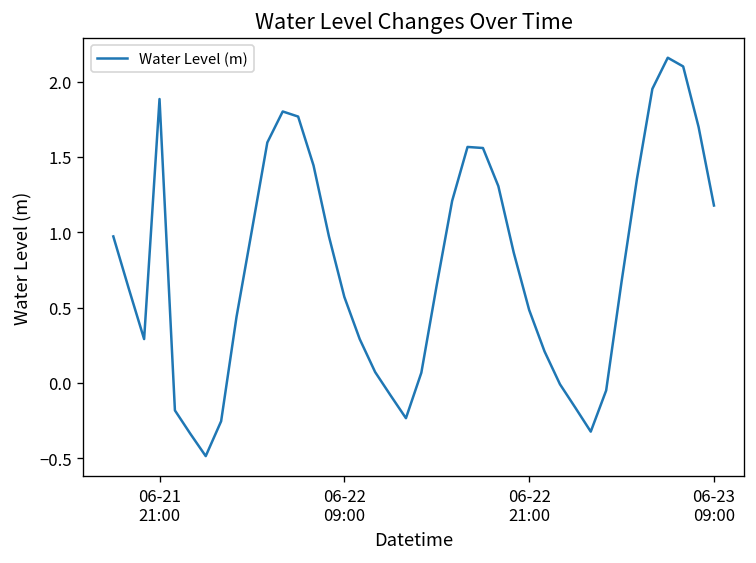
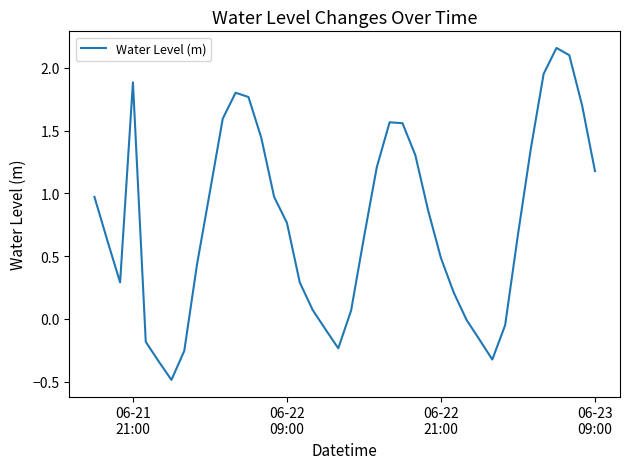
06-22 09:00: 0.57 -> 0.76
